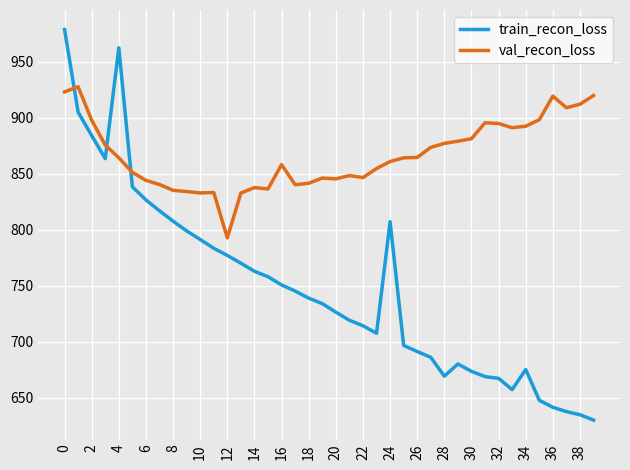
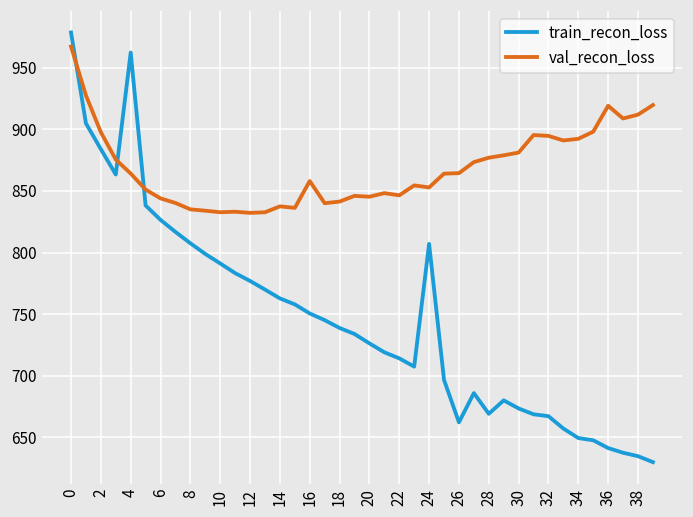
val_recon_loss, 0: 923 -> 967
val_recon_loss, 12: 793 -> 832
val_recon_loss, 24: 861 -> 853
train_recon_loss, 26: 691 -> 662
train_recon_loss, 34: 675 -> 649
